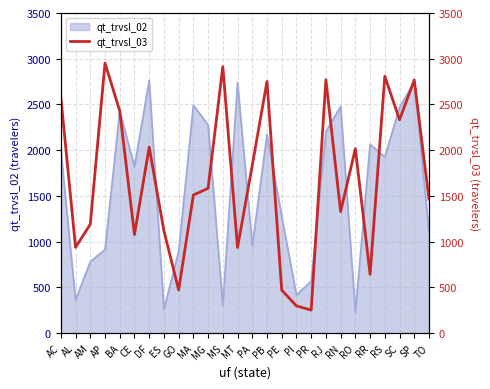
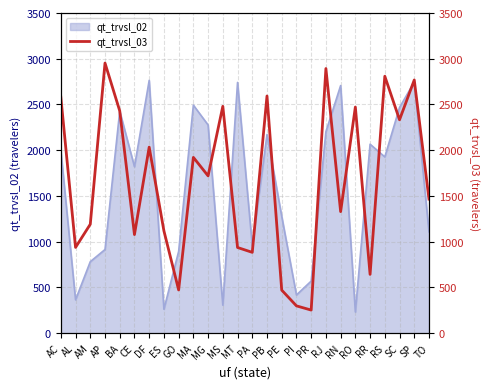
qt_trvsl_02, RN: 2500 -> 2700
qt_trvsl_03, MA: 1500 -> 1900
qt_trvsl_03, MG: 1600 -> 1700
qt_trvsl_03, MS: 2900 -> 2500
qt_trvsl_03, PA: 1800 -> 900
qt_trvsl_03, PB: 2800 -> 2600
qt_trvsl_03, RJ: 2800 -> 2900
qt_trvsl_03, RO: 2000 -> 2500
